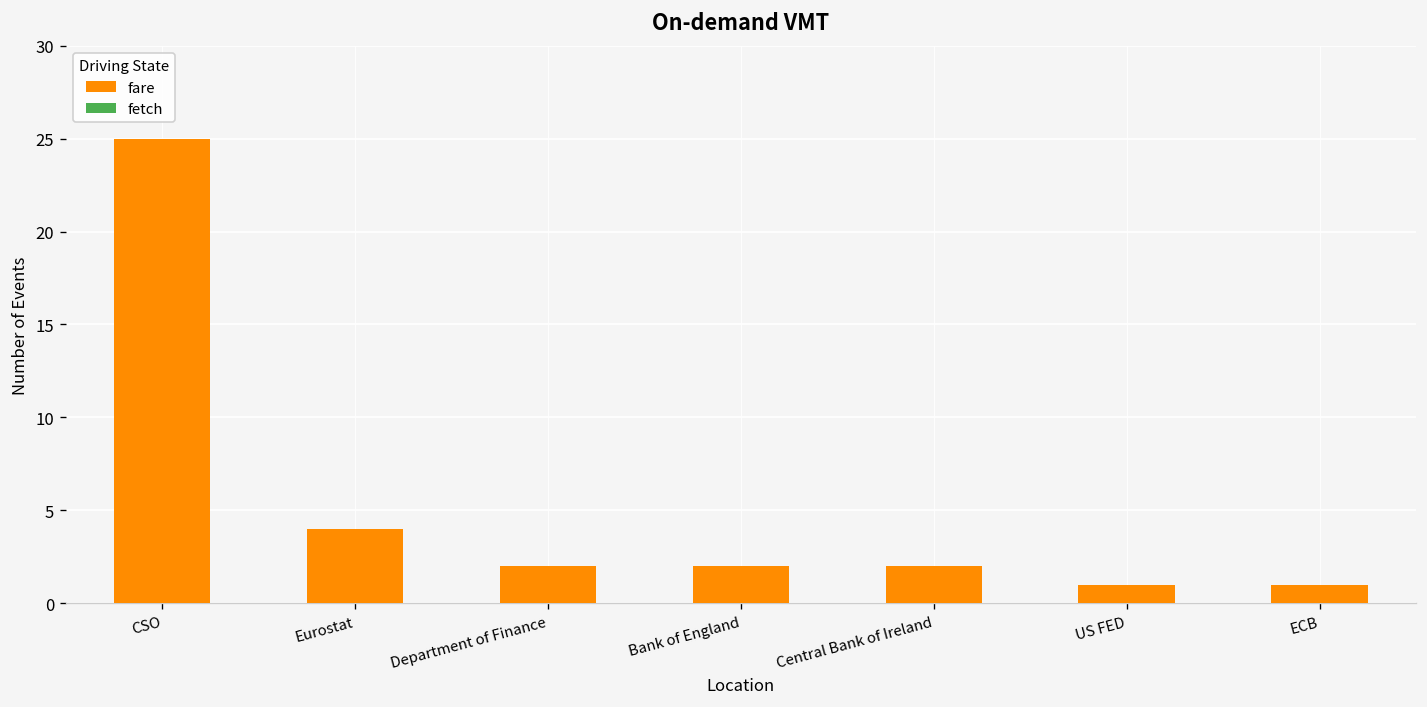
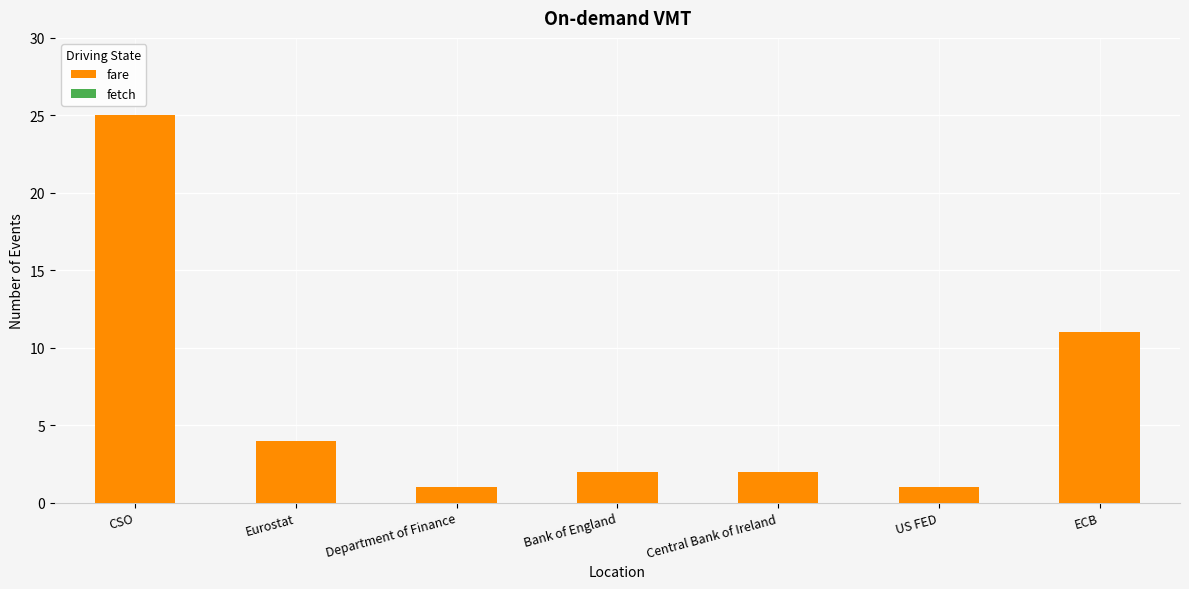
fare, Department of Finance: 2 -> 1
fare, ECB: 1 -> 11
